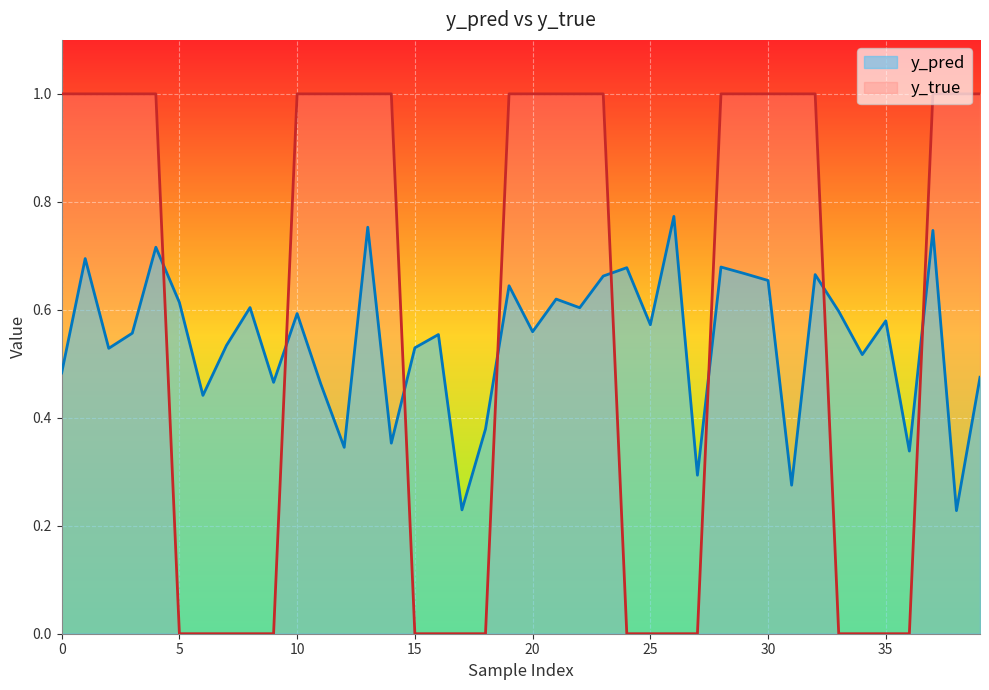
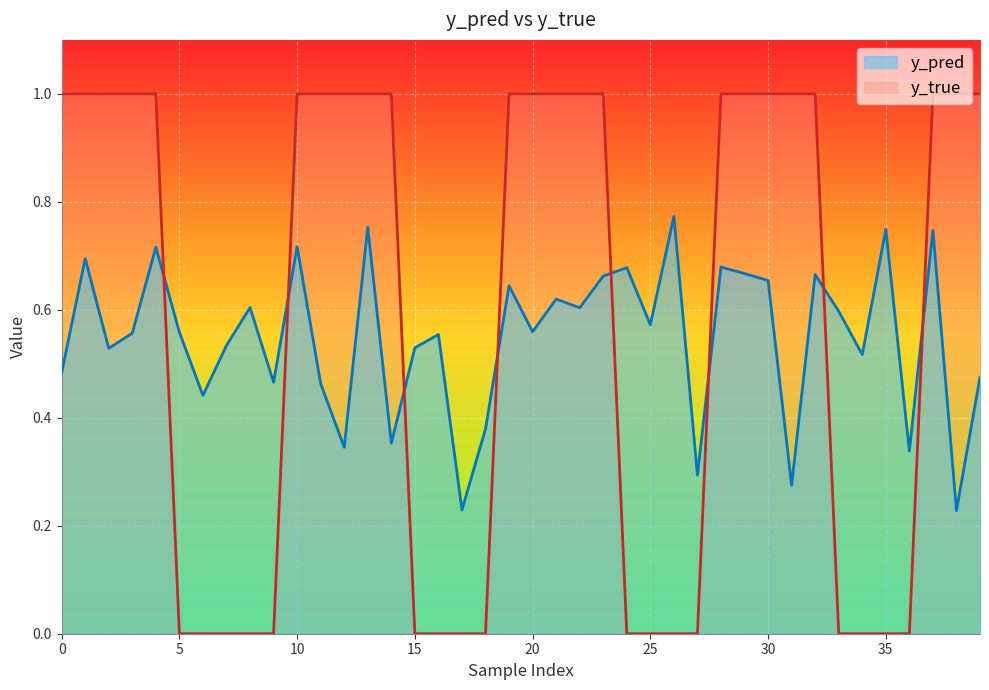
y_pred, 5: 0.61 -> 0.56
y_pred, 10: 0.59 -> 0.72
y_pred, 35: 0.58 -> 0.75
